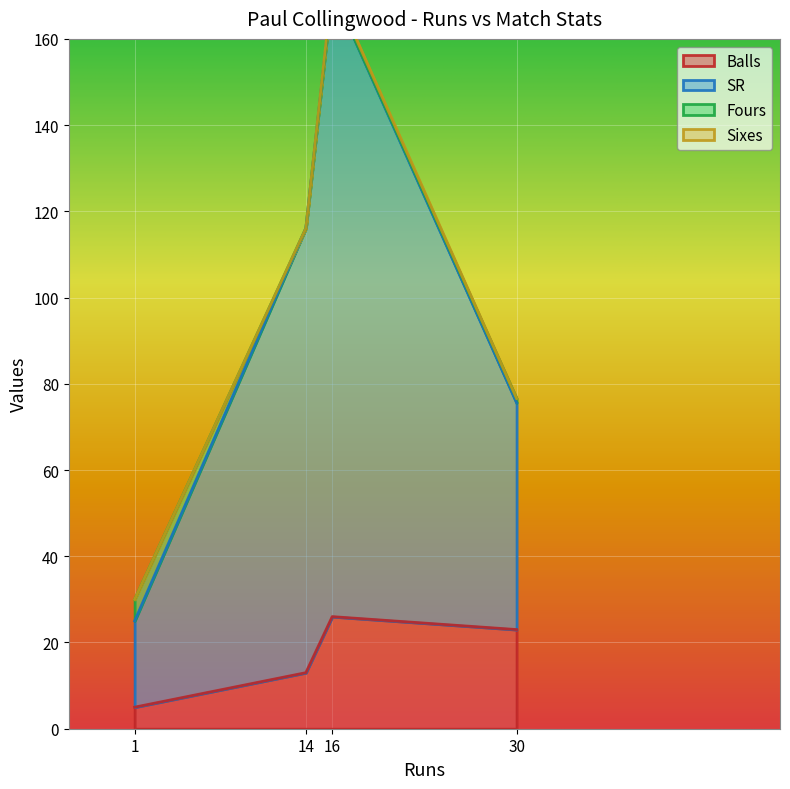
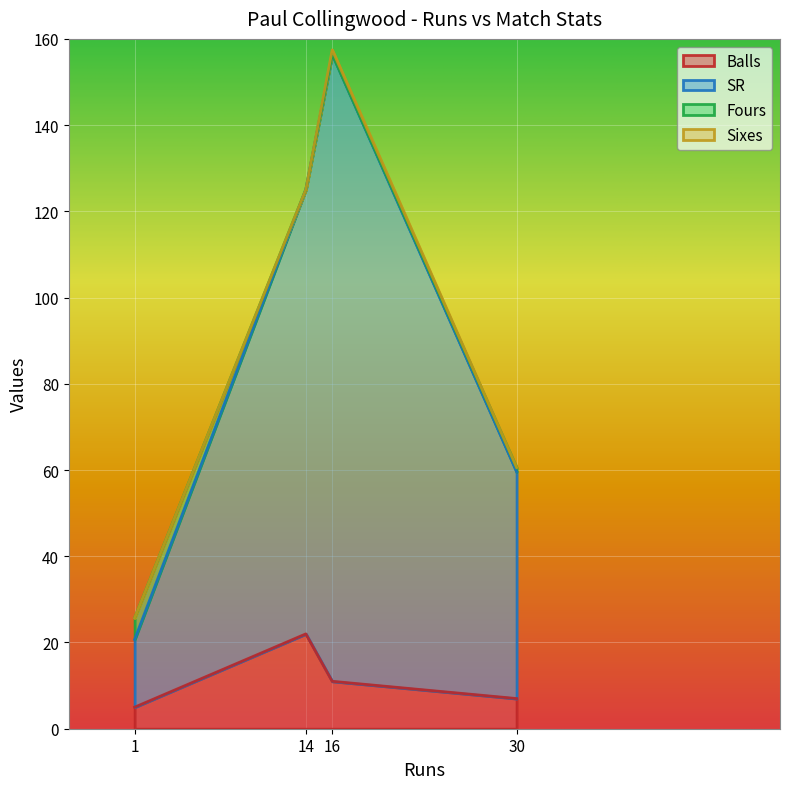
SR, 1: 20 -> 16
Balls, 14: 13 -> 22
Balls, 16: 26 -> 11
Balls, 30: 23 -> 7
